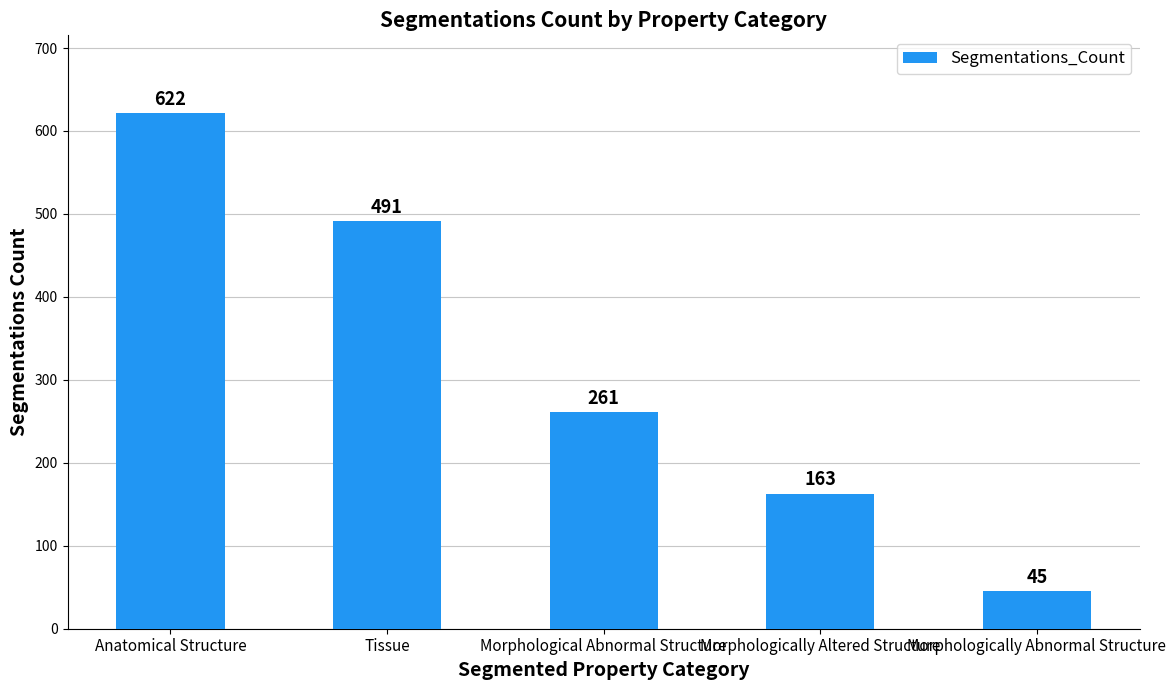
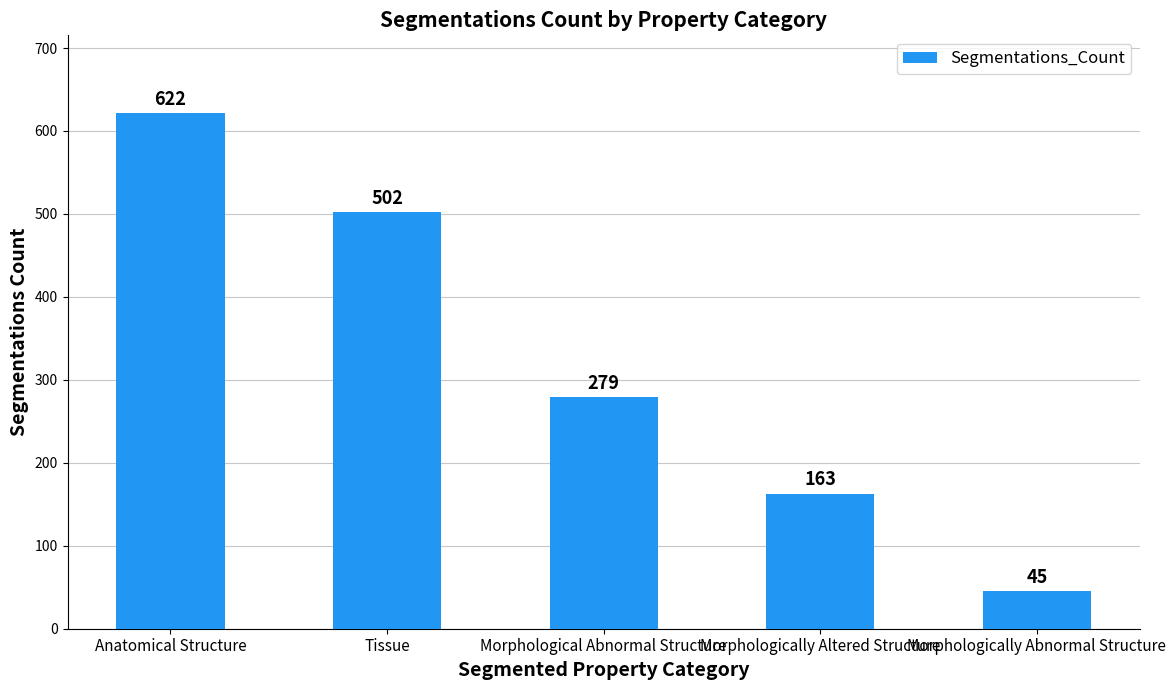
Tissue: 491 -> 502
Morphological Abnormal Structure: 261 -> 279
